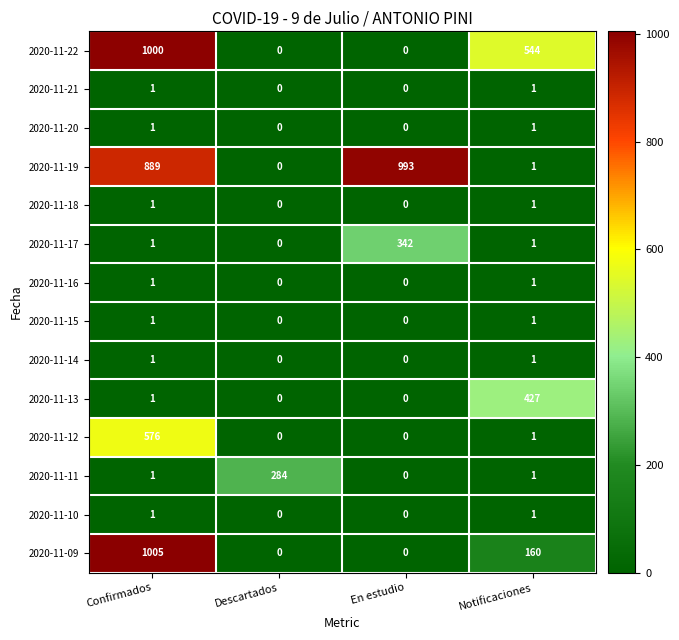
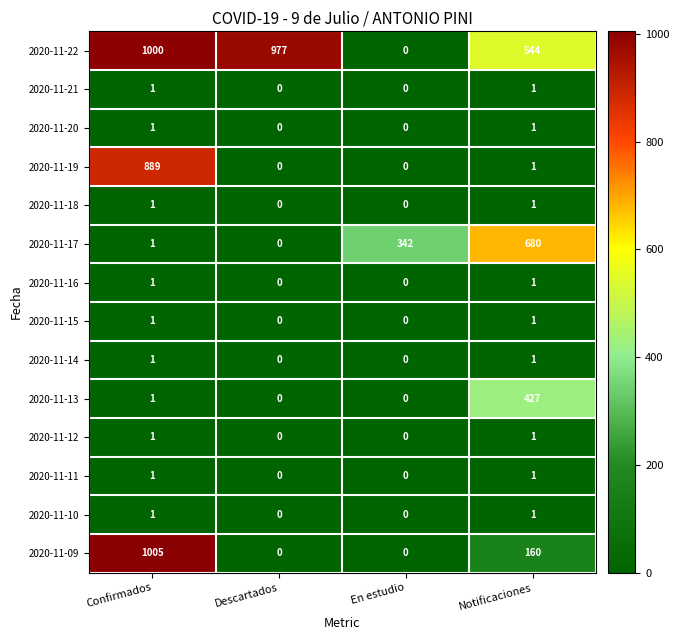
2020-11-22, Descartados: 0 -> 977
2020-11-19, En estudio: 993 -> 0
2020-11-17, Notificaciones: 1 -> 680
2020-11-12, Confirmados: 576 -> 1
2020-11-11, Descartados: 284 -> 0
